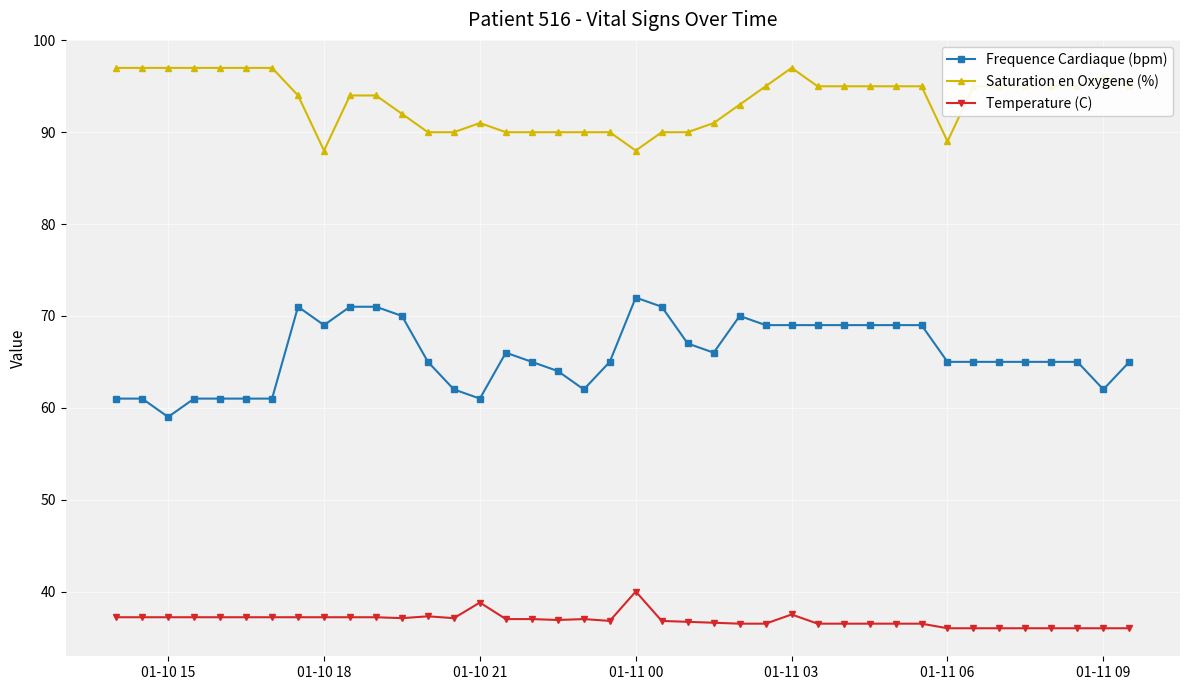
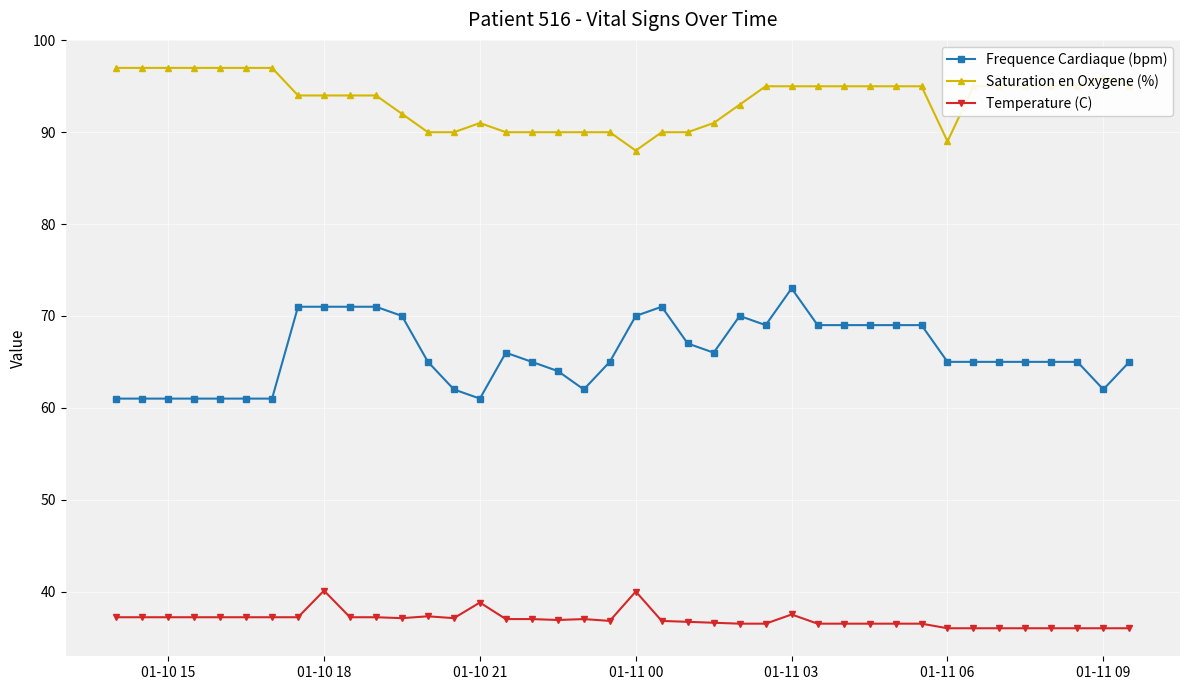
Frequence Cardiaque (bpm), 01-10 15: 59 -> 61
Frequence Cardiaque (bpm), 01-10 18: 69 -> 71
Saturation en Oxygene (%), 01-10 18: 88 -> 94
Temperature (C), 01-10 18: 37 -> 40
Frequence Cardiaque (bpm), 01-11 00: 72 -> 70
Frequence Cardiaque (bpm), 01-11 03: 69 -> 73
Saturation en Oxygene (%), 01-11 03: 97 -> 95
